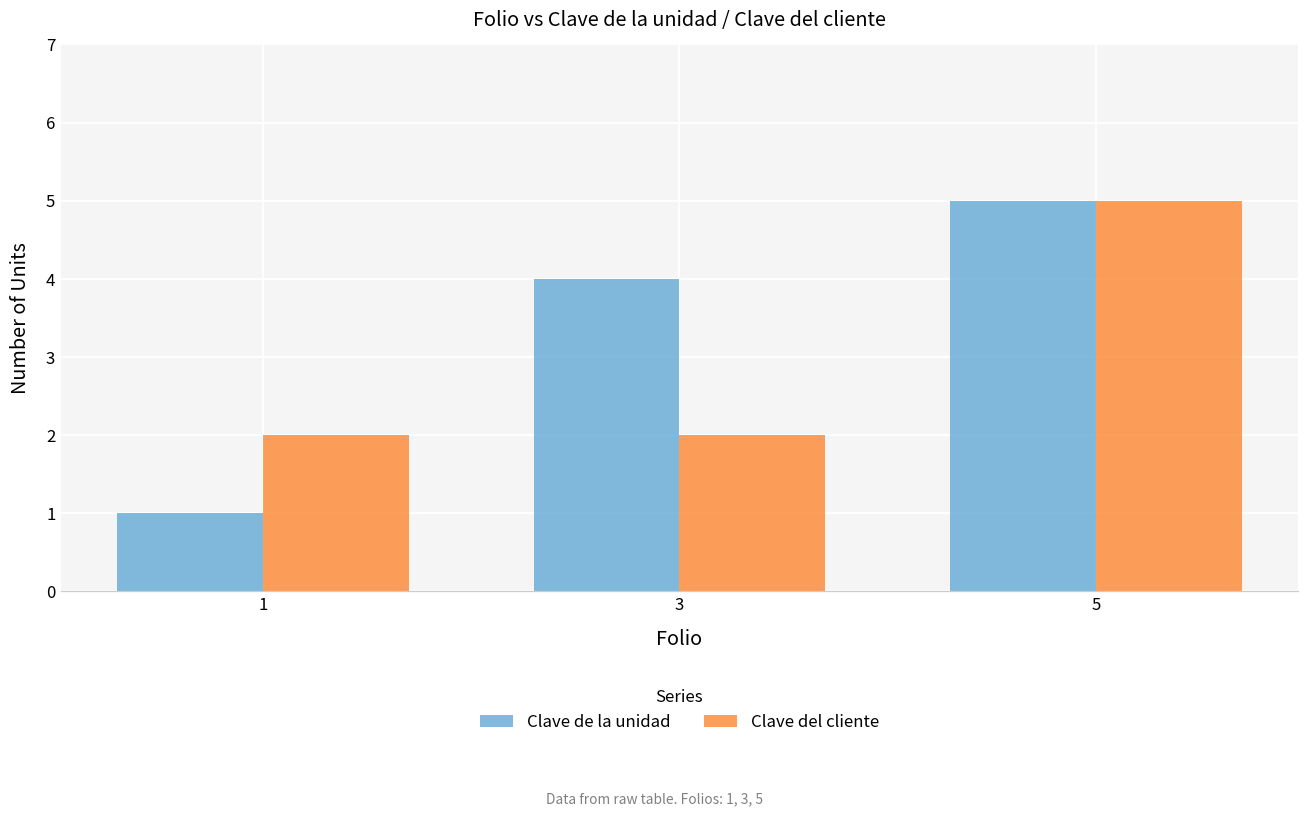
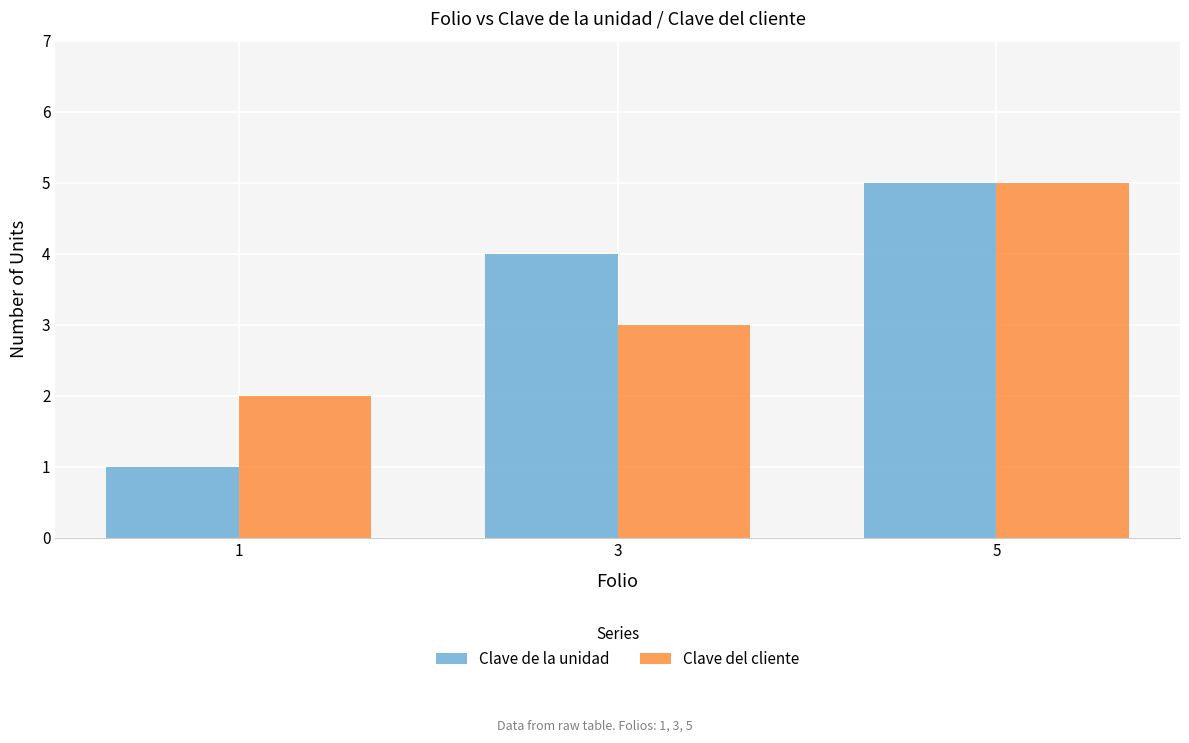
Clave del cliente, 3: 2 -> 3
